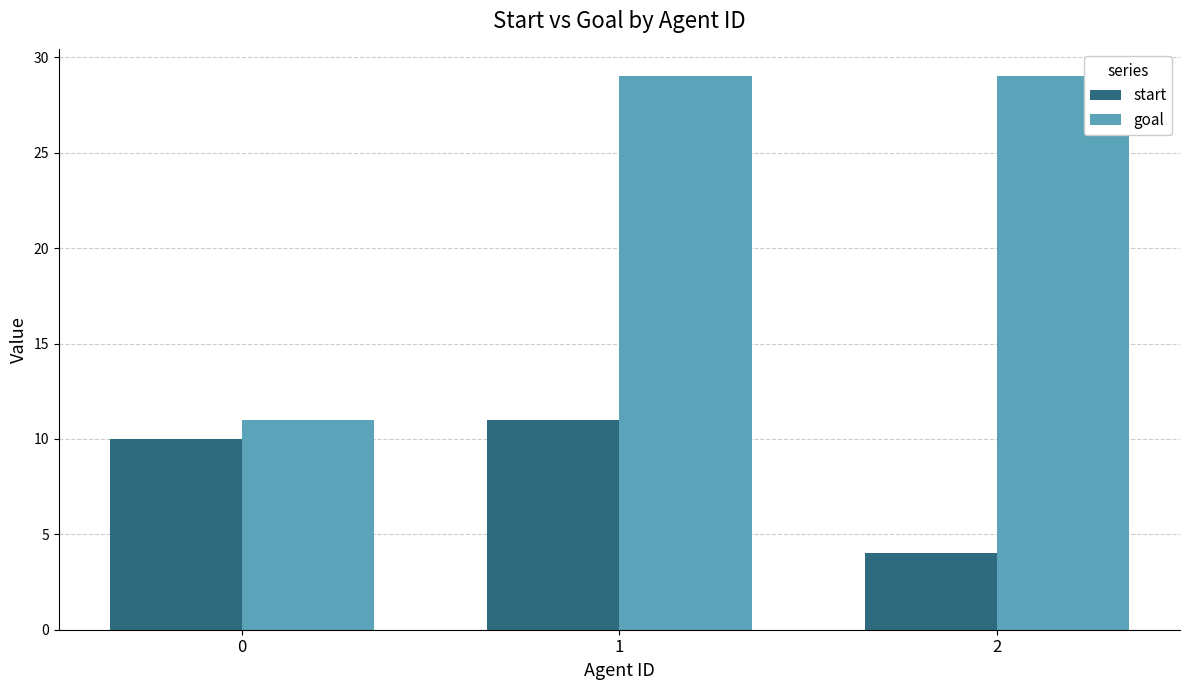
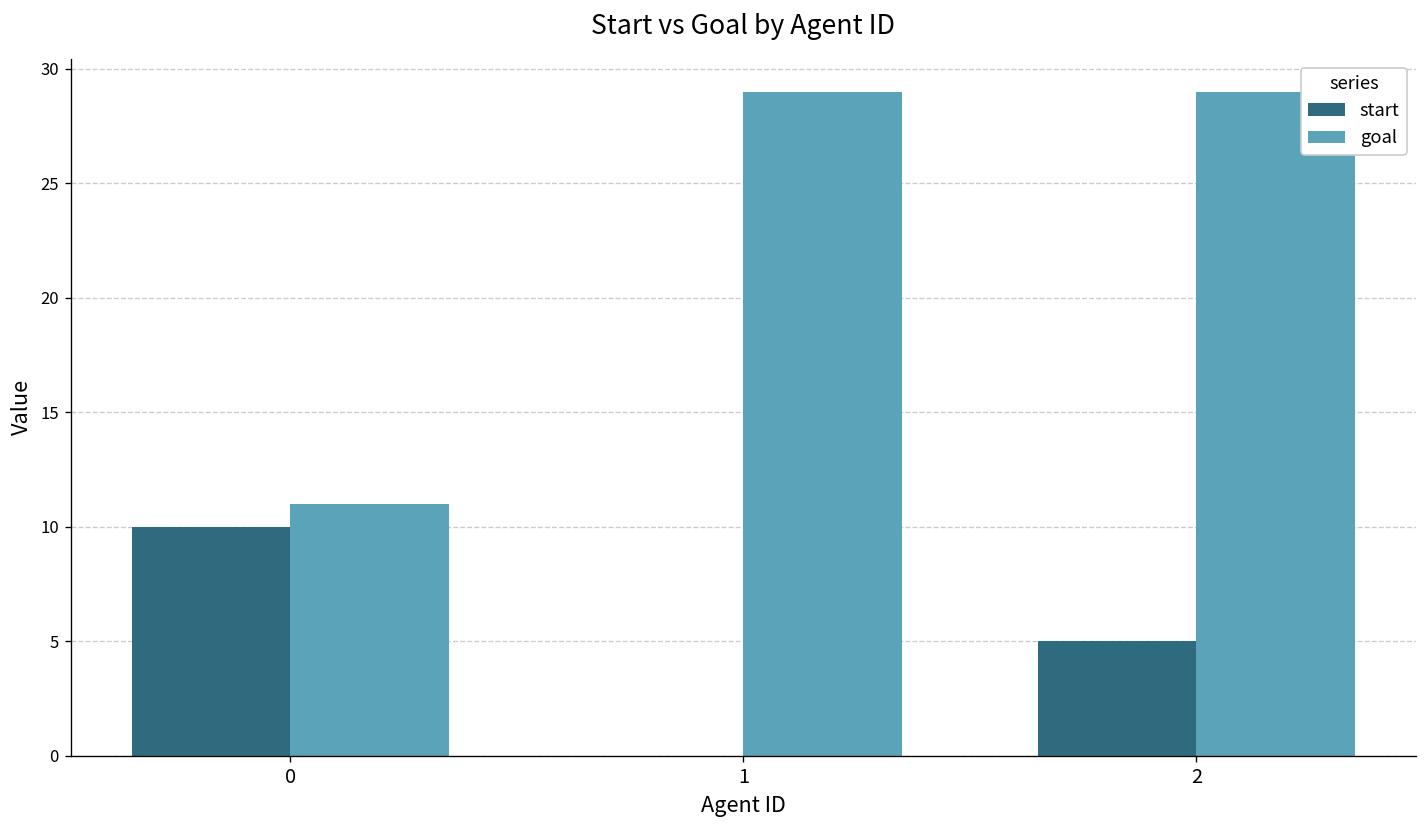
start, 1: 11 -> 0
start, 2: 4 -> 5
